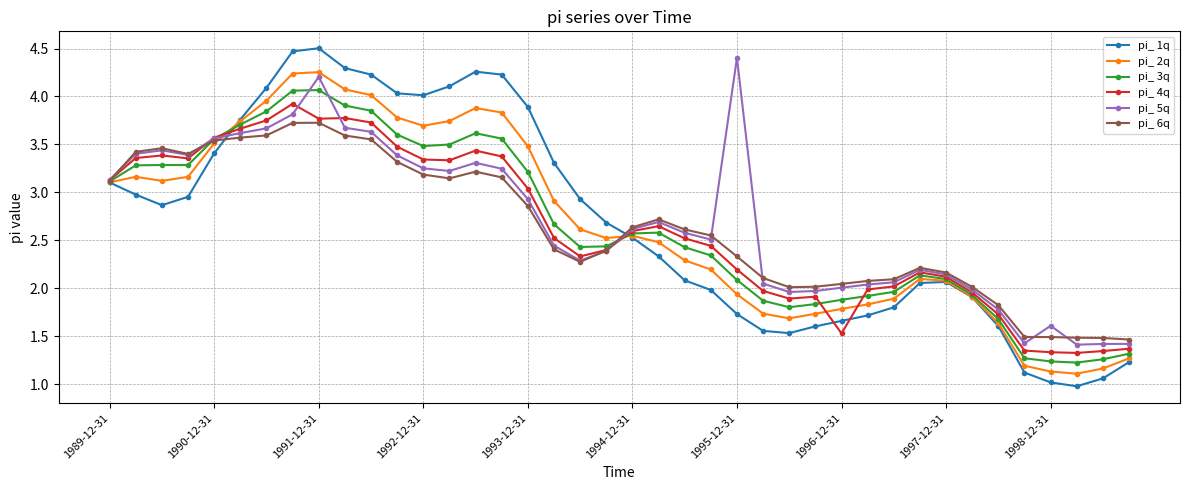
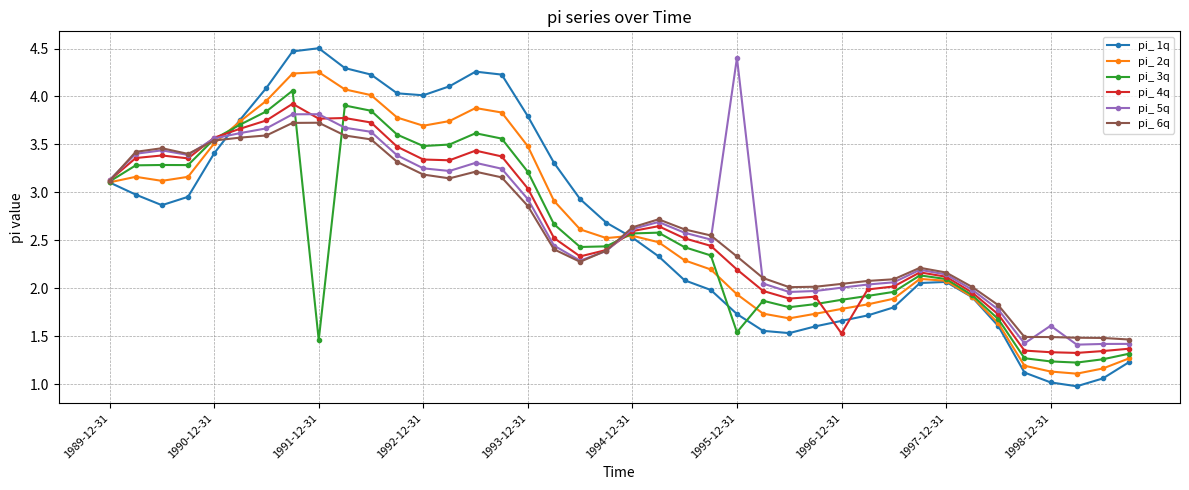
pi_ 3q, 1991-12-31: 4.1 -> 1.5
pi_ 5q, 1991-12-31: 4.2 -> 3.8
pi_ 1q, 1993-12-31: 3.9 -> 3.8
pi_ 3q, 1995-12-31: 2.1 -> 1.5
